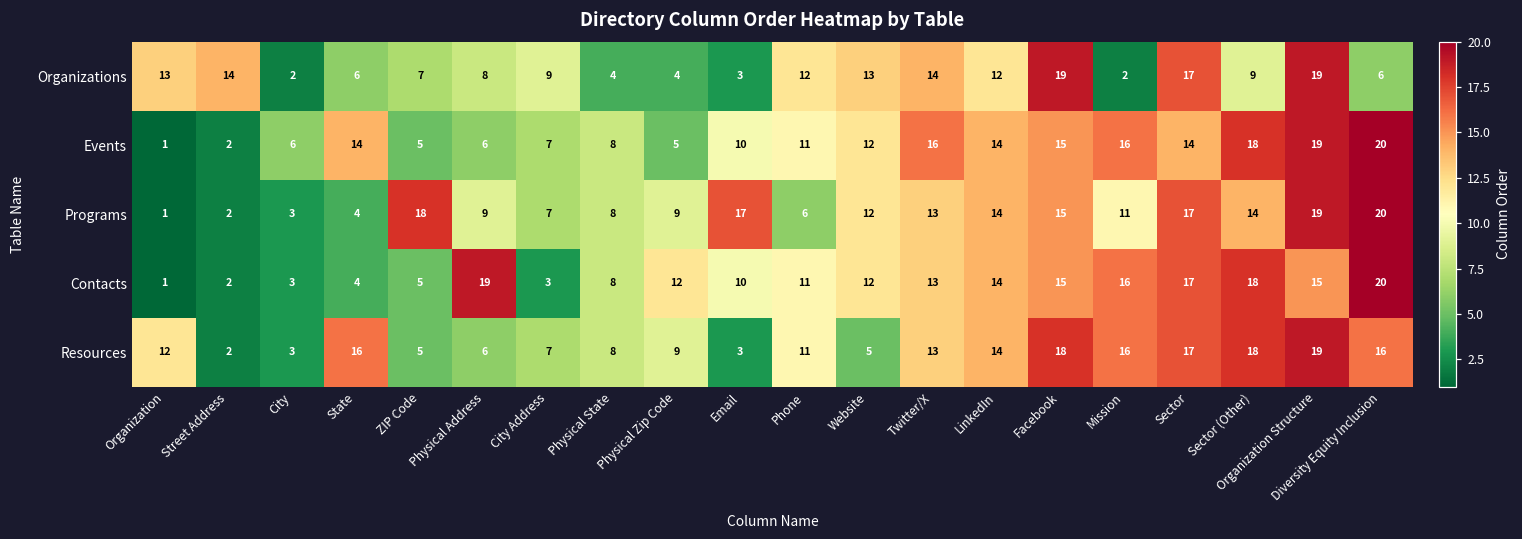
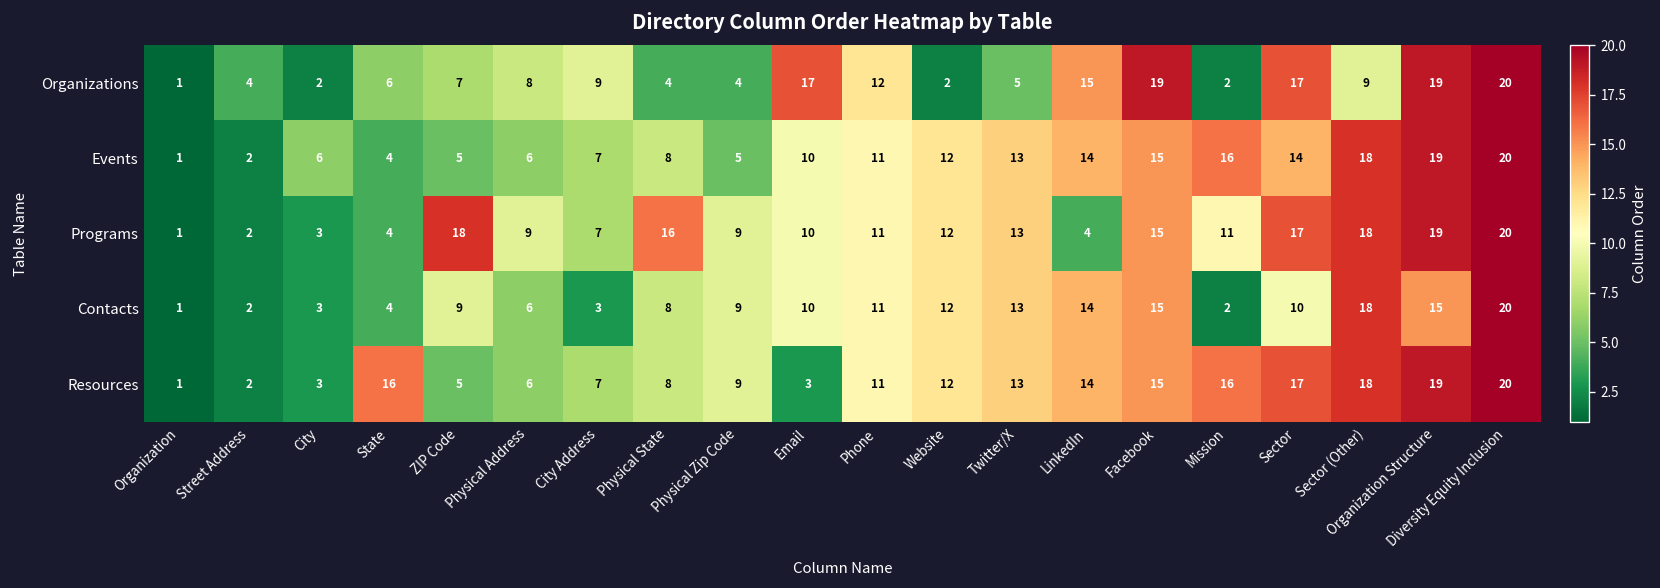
Organizations, Organization: 13 -> 1
Organizations, Street Address: 14 -> 4
Organizations, Email: 3 -> 17
Organizations, Website: 13 -> 2
Organizations, Twitter/X: 14 -> 5
Organizations, LinkedIn: 12 -> 15
Organizations, Diversity Equity Inclusion: 6 -> 20
Events, State: 14 -> 4
Events, Twitter/X: 16 -> 13
Programs, Physical State: 8 -> 16
Programs, Email: 17 -> 10
Programs, Phone: 6 -> 11
Programs, LinkedIn: 14 -> 4
Programs, Sector (Other): 14 -> 18
Contacts, ZIP Code: 5 -> 9
Contacts, Physical Address: 19 -> 6
Contacts, Physical Zip Code: 12 -> 9
Contacts, Mission: 16 -> 2
Contacts, Sector: 17 -> 10
Resources, Organization: 12 -> 1
Resources, Website: 5 -> 12
Resources, Facebook: 18 -> 15
Resources, Diversity Equity Inclusion: 16 -> 20
